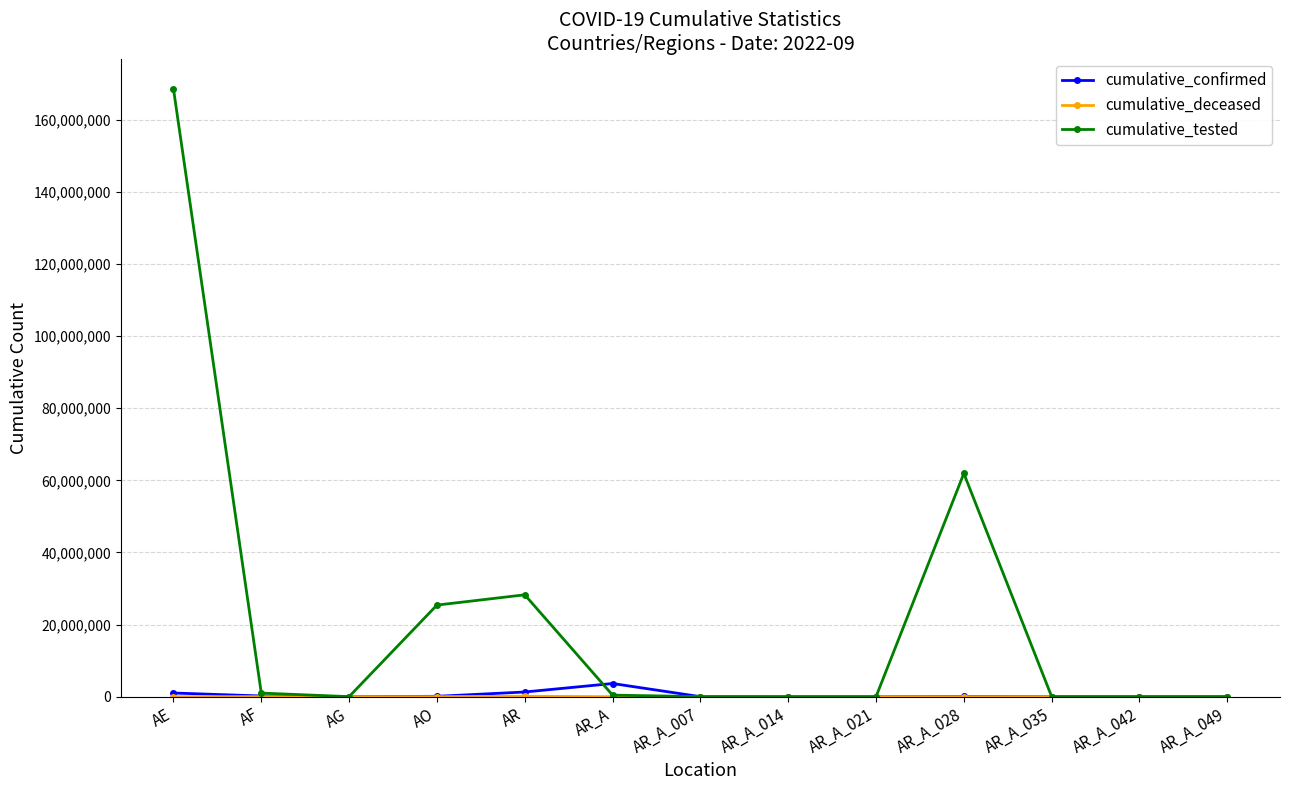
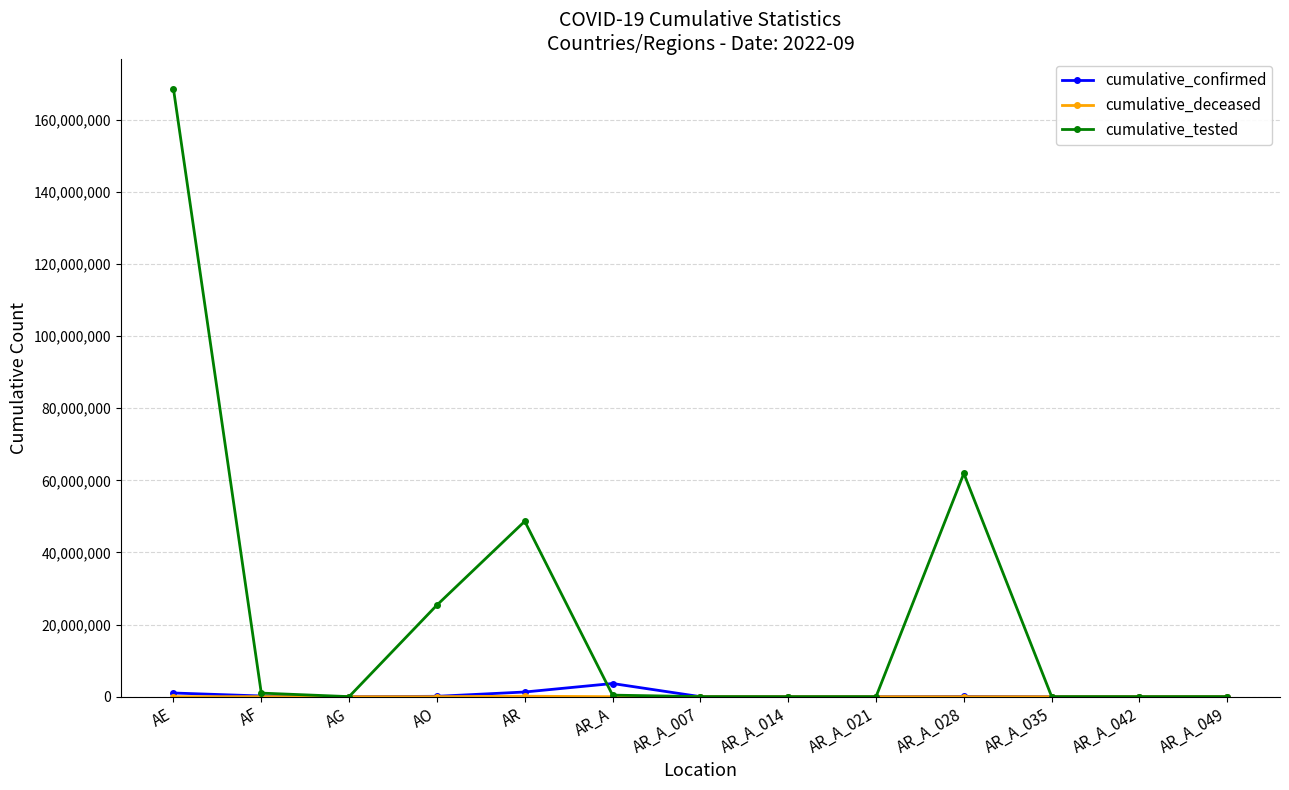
cumulative_tested, AR: 28,000,000 -> 49,000,000
